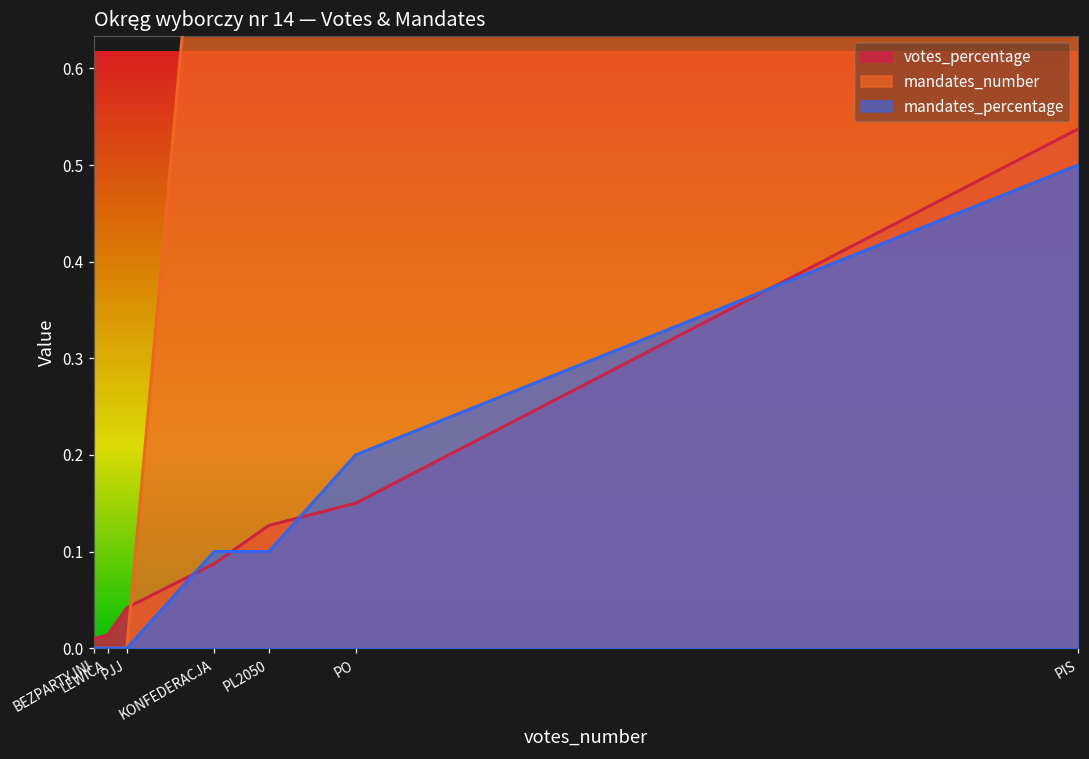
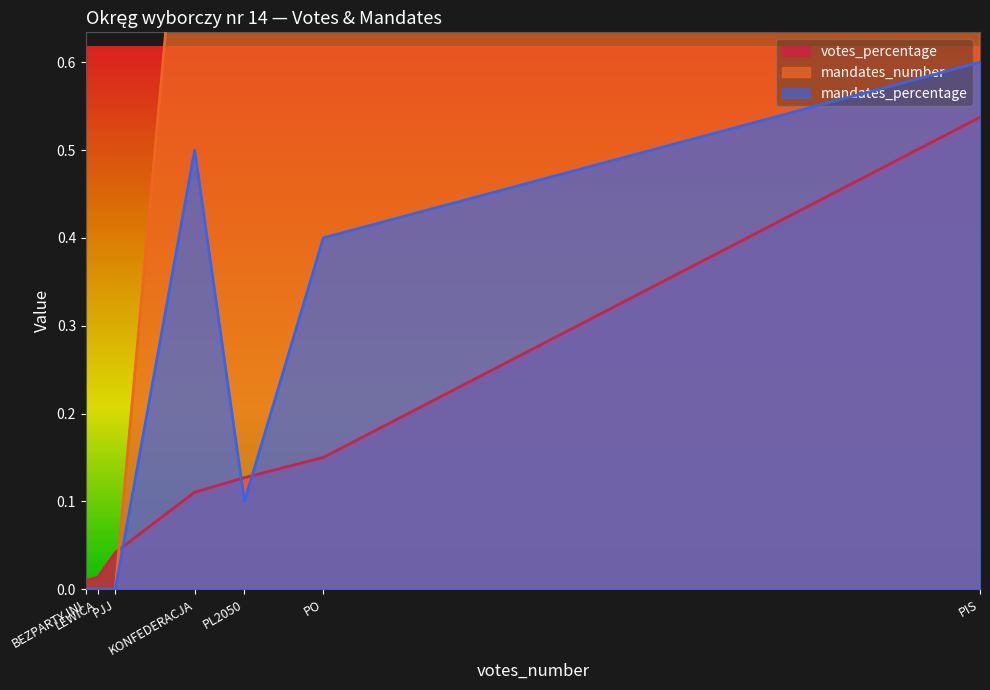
votes_percentage, KONFEDERACJA: 0.09 -> 0.11
mandates_percentage, KONFEDERACJA: 0.1 -> 0.5
mandates_percentage, PO: 0.2 -> 0.4
mandates_percentage, PIS: 0.5 -> 0.6
